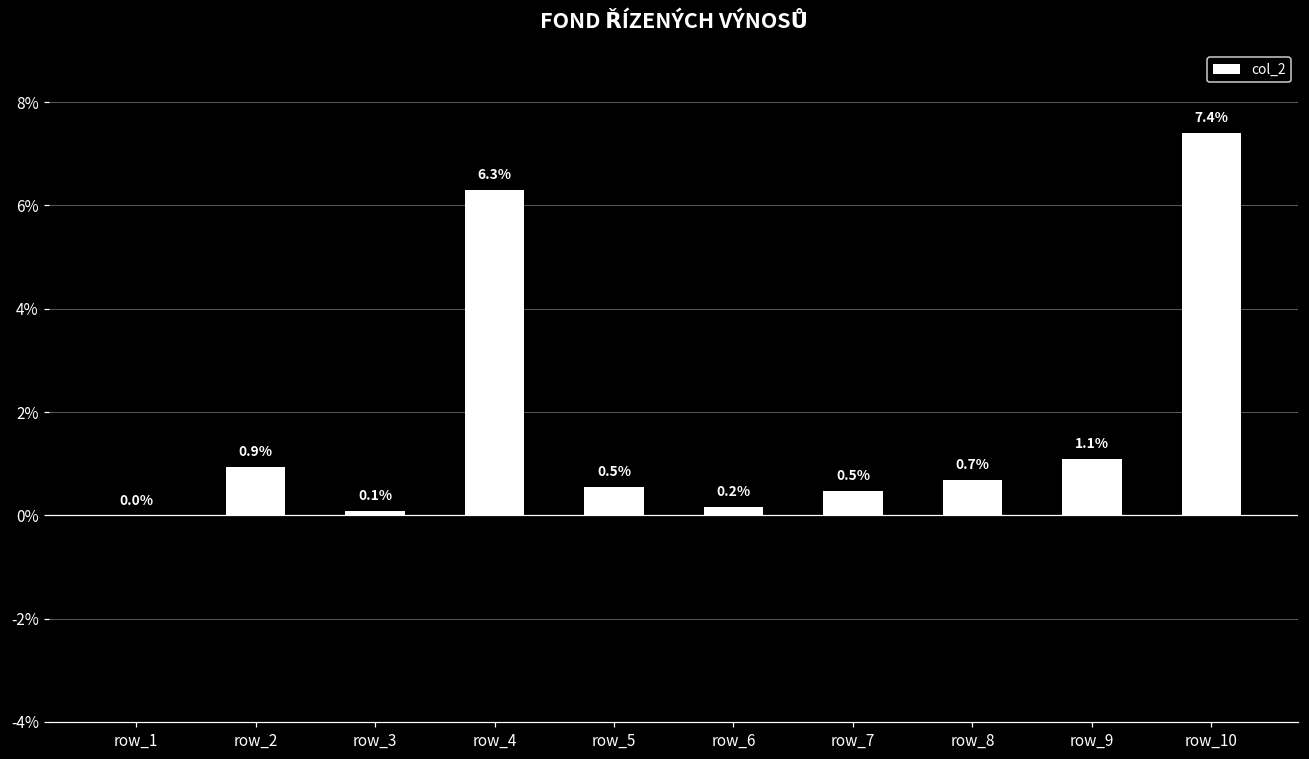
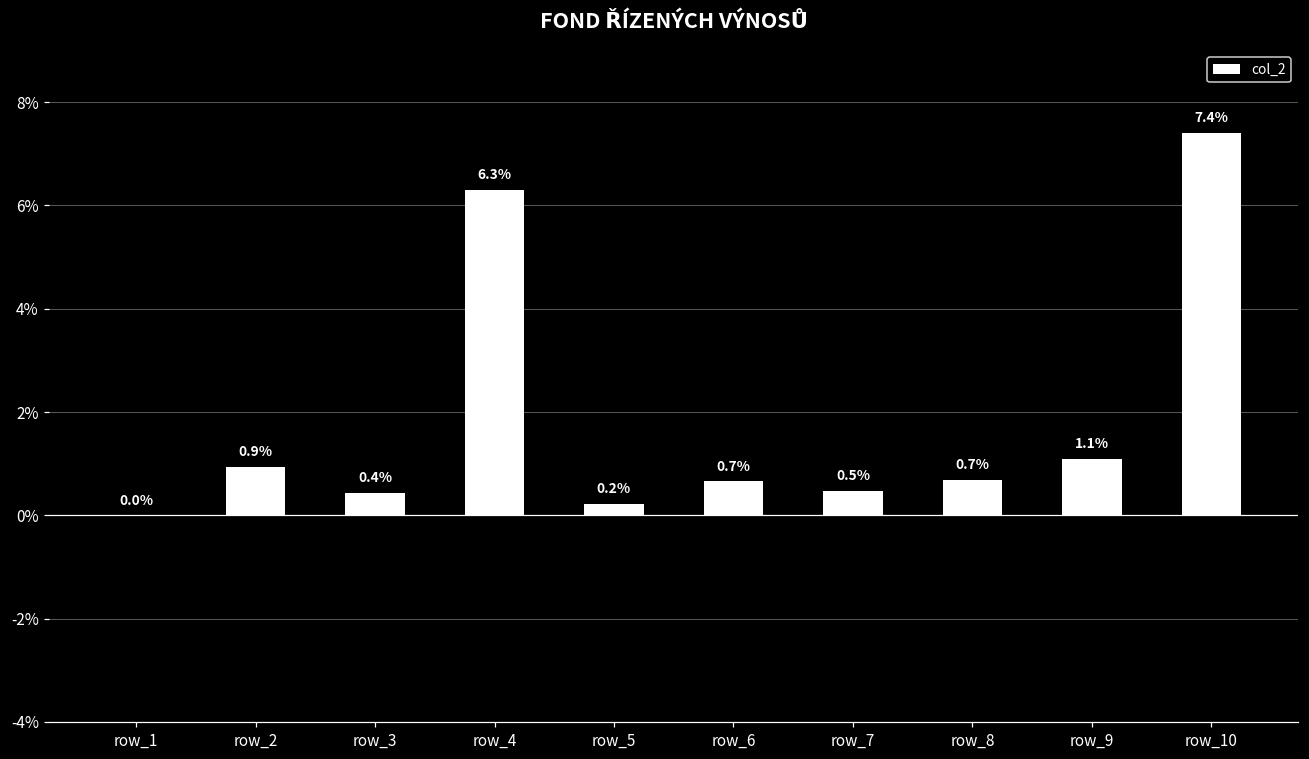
row_3: 0.1% -> 0.4%
row_5: 0.5% -> 0.2%
row_6: 0.2% -> 0.7%
